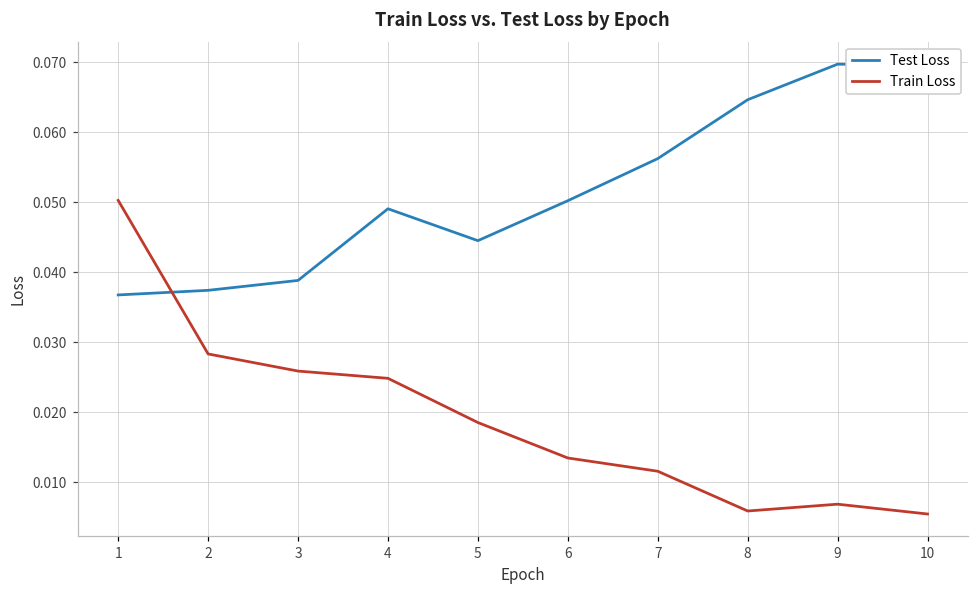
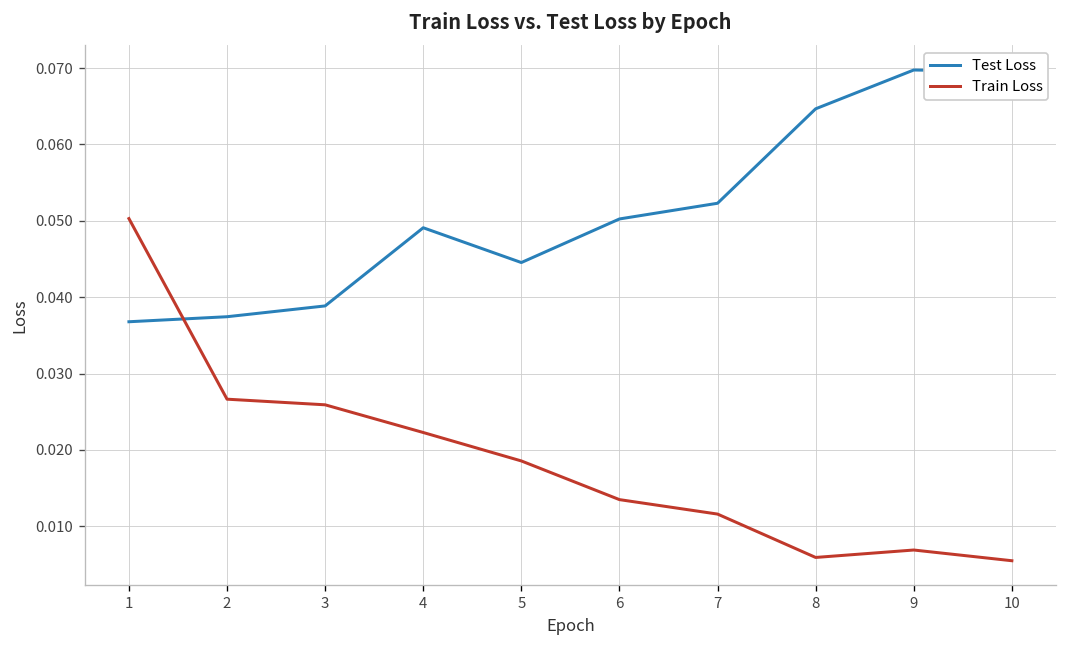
Train Loss, 2: 0.028 -> 0.027
Train Loss, 4: 0.025 -> 0.022
Test Loss, 7: 0.056 -> 0.052
